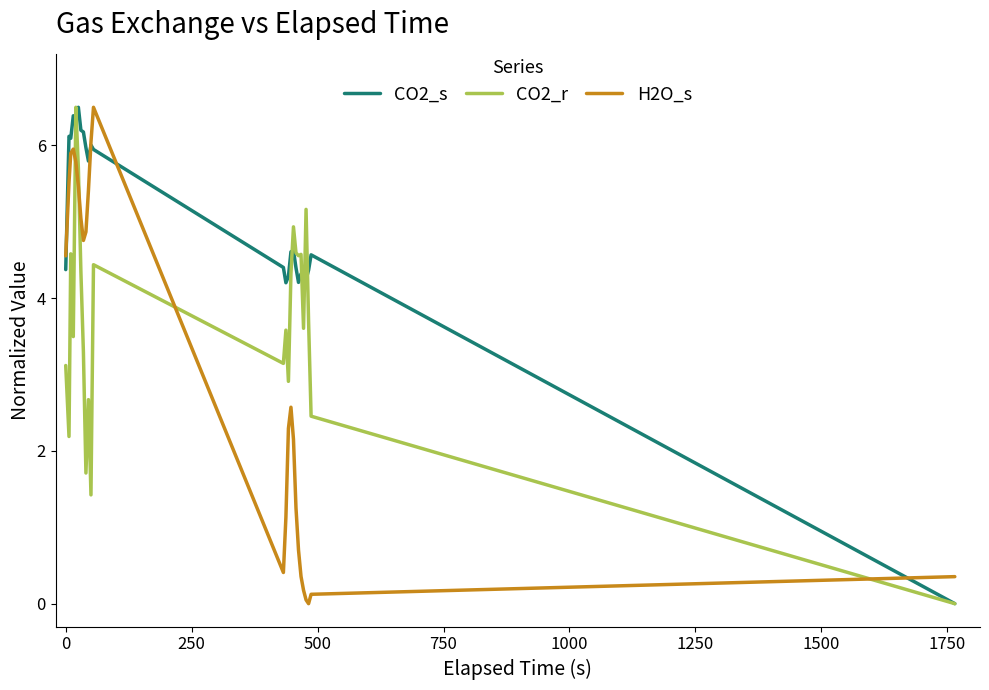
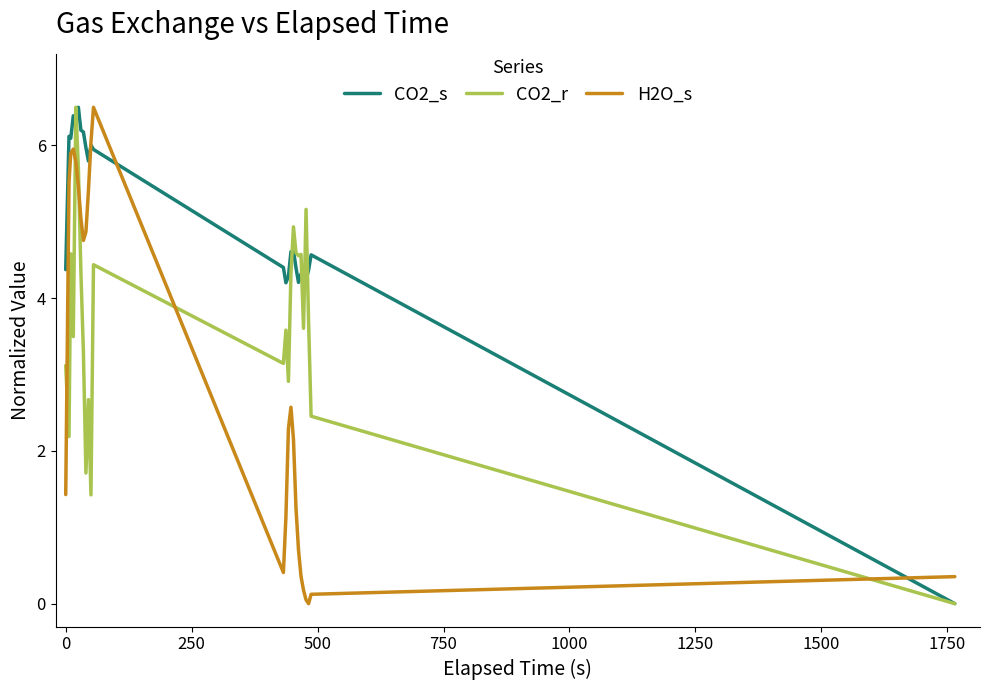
H2O_s, 0: 4.6 -> 1.4
